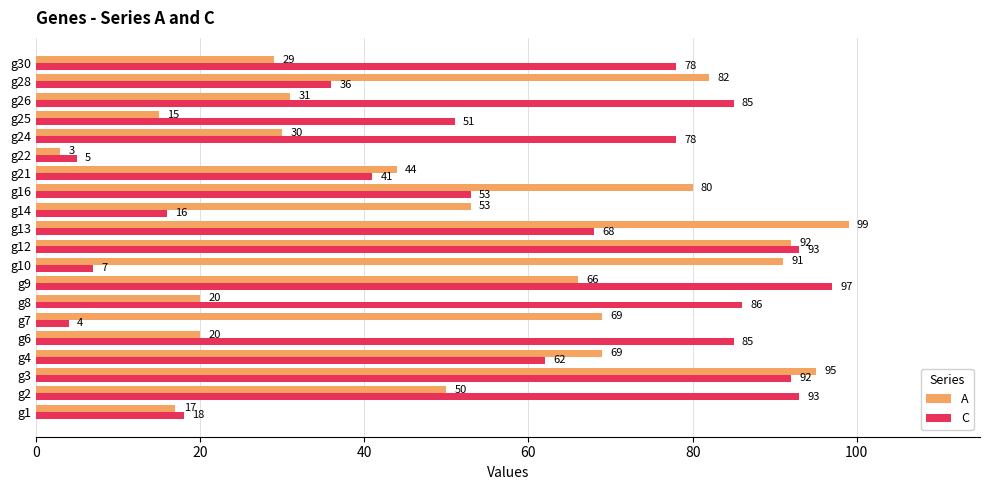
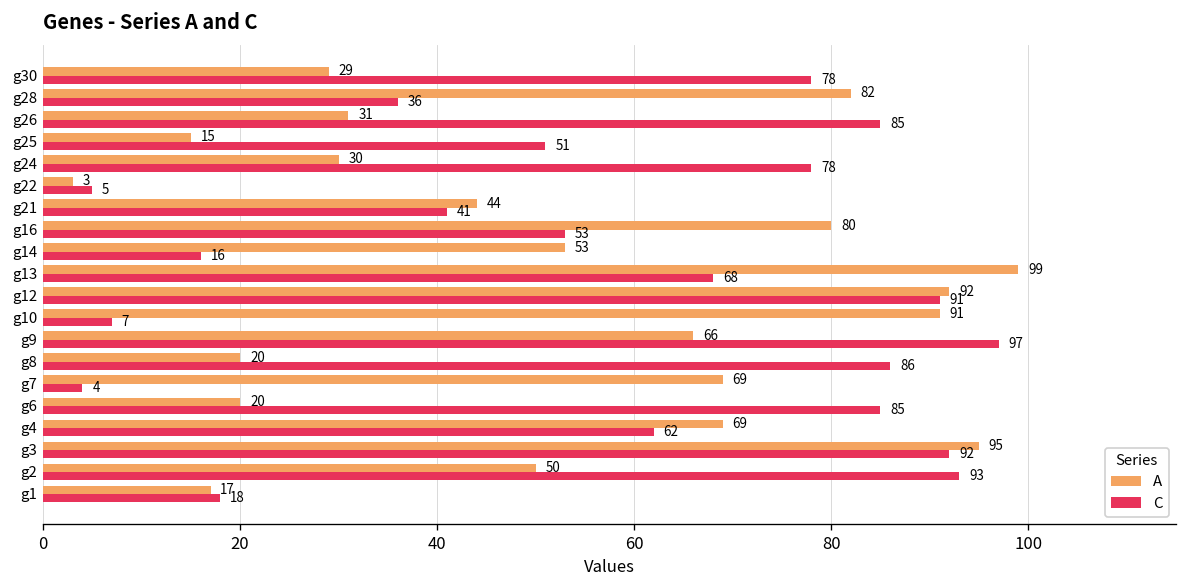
C, g12: 93 -> 91
